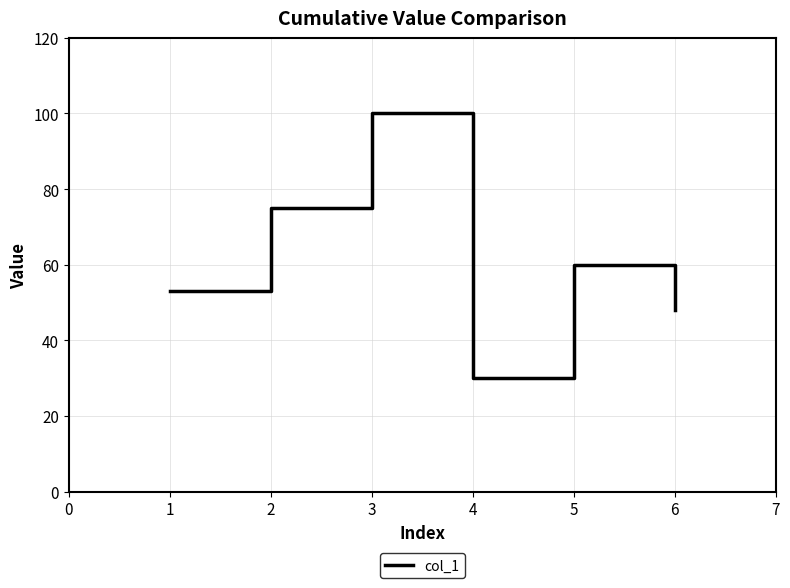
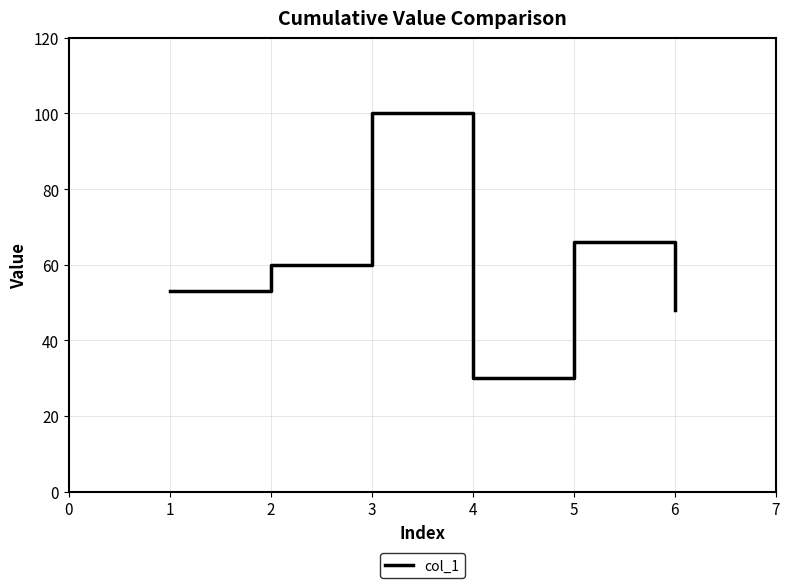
2: 75 -> 60
5: 60 -> 66
